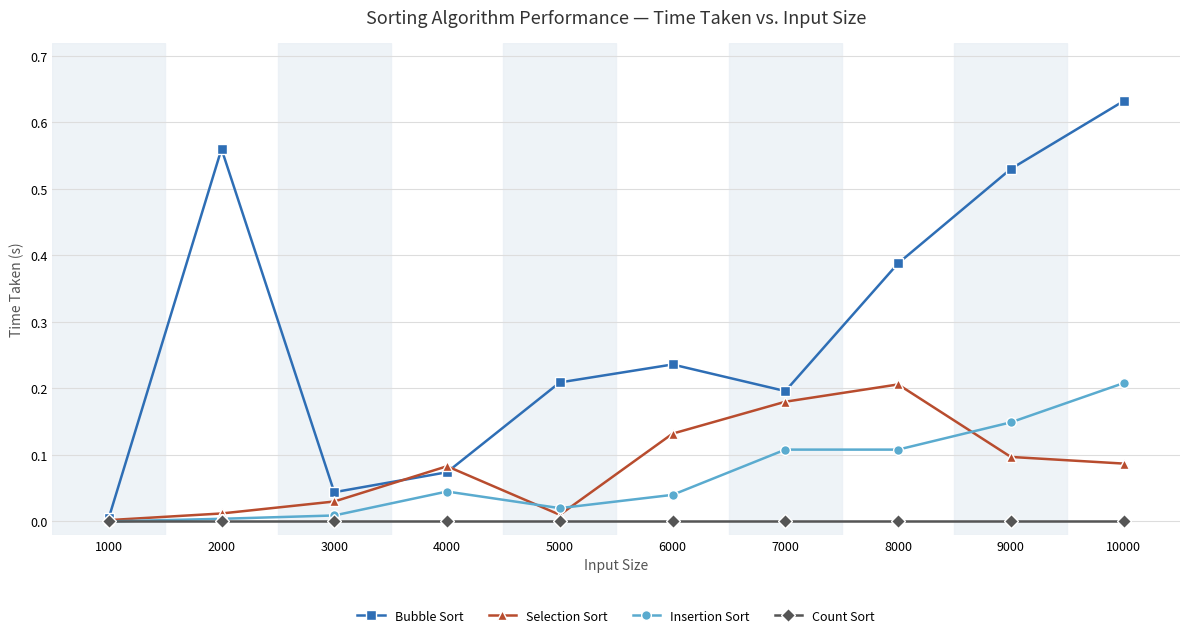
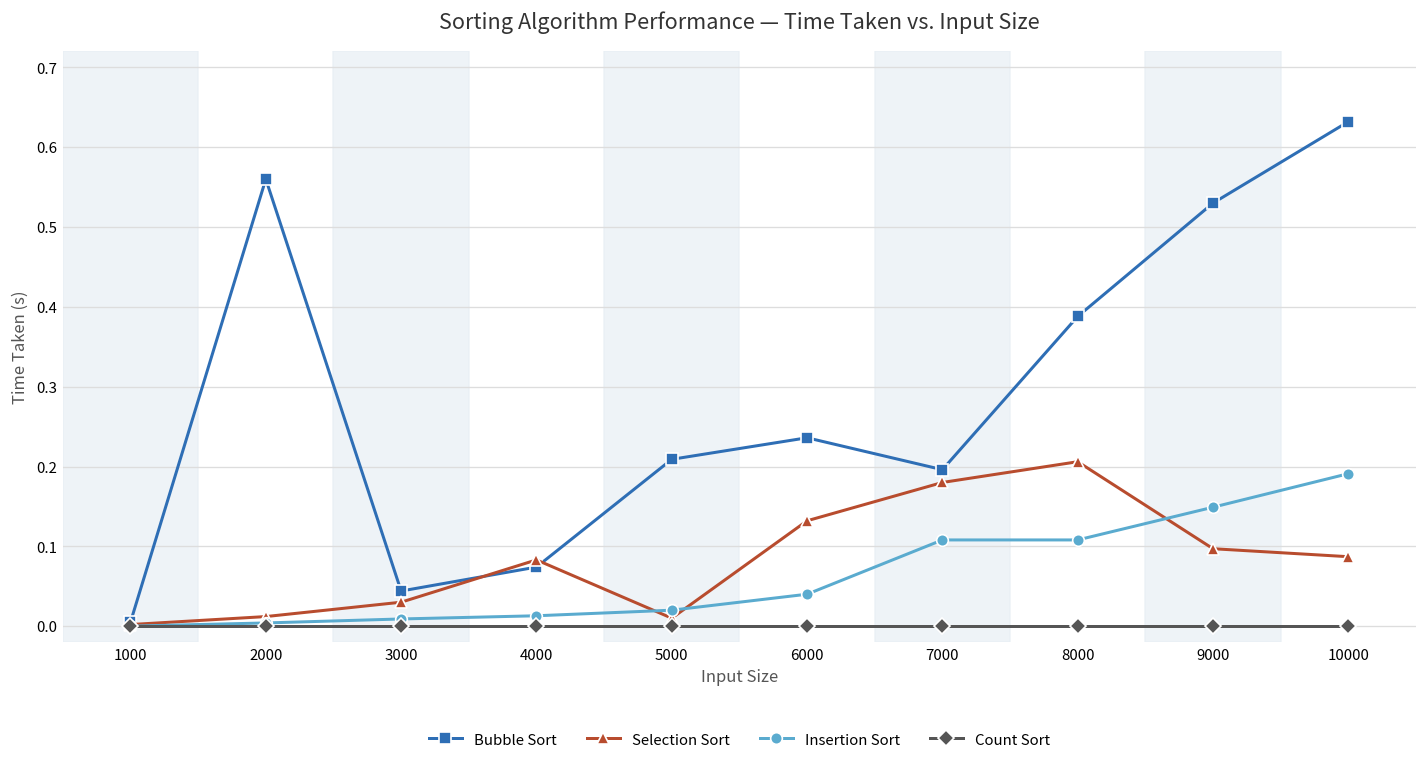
Insertion Sort, 4000: 0.05 -> 0.01
Insertion Sort, 10000: 0.21 -> 0.19
